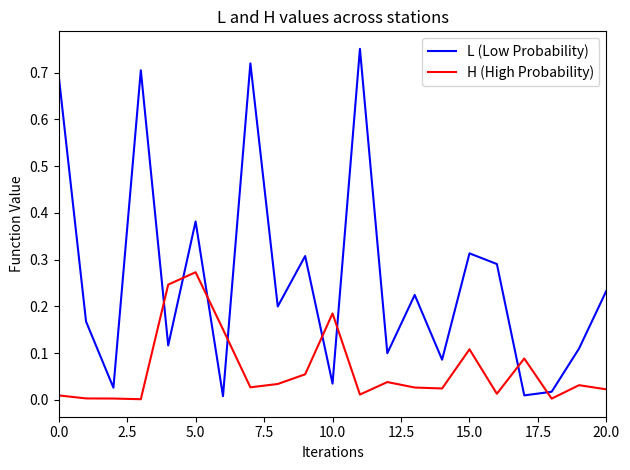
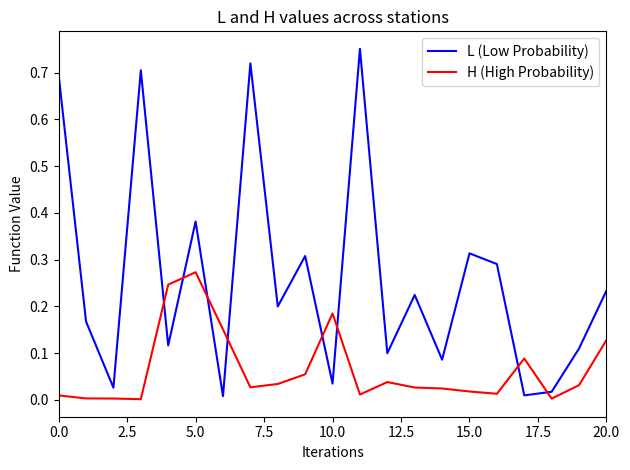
H (High Probability), 15.0: 0.11 -> 0.02
H (High Probability), 20.0: 0.02 -> 0.13
